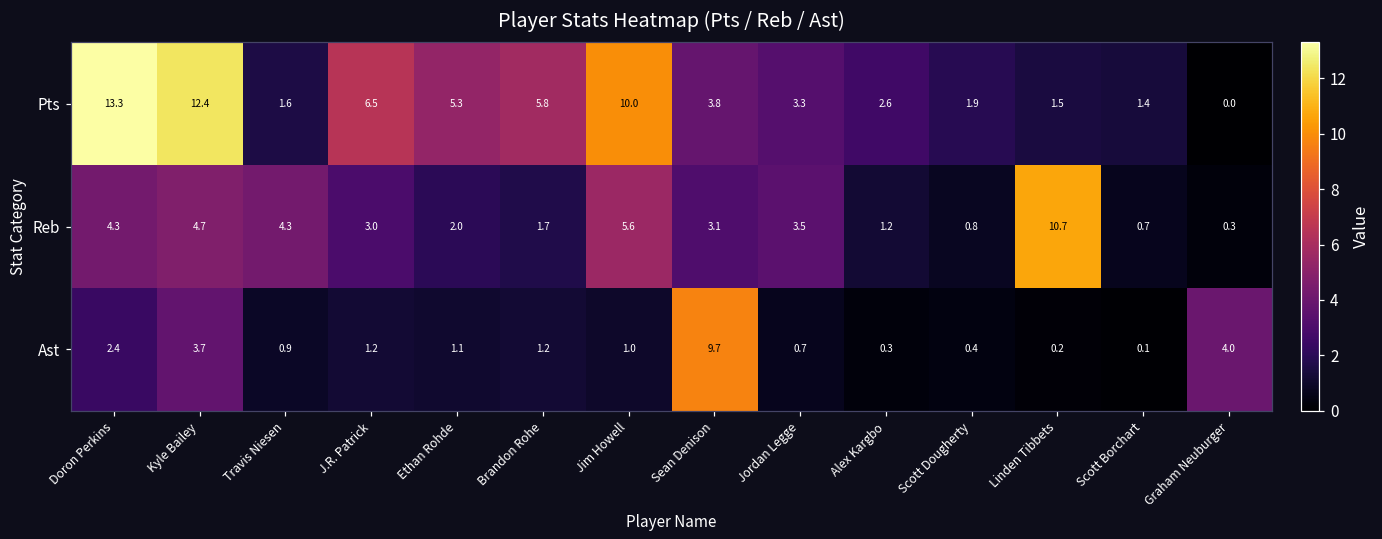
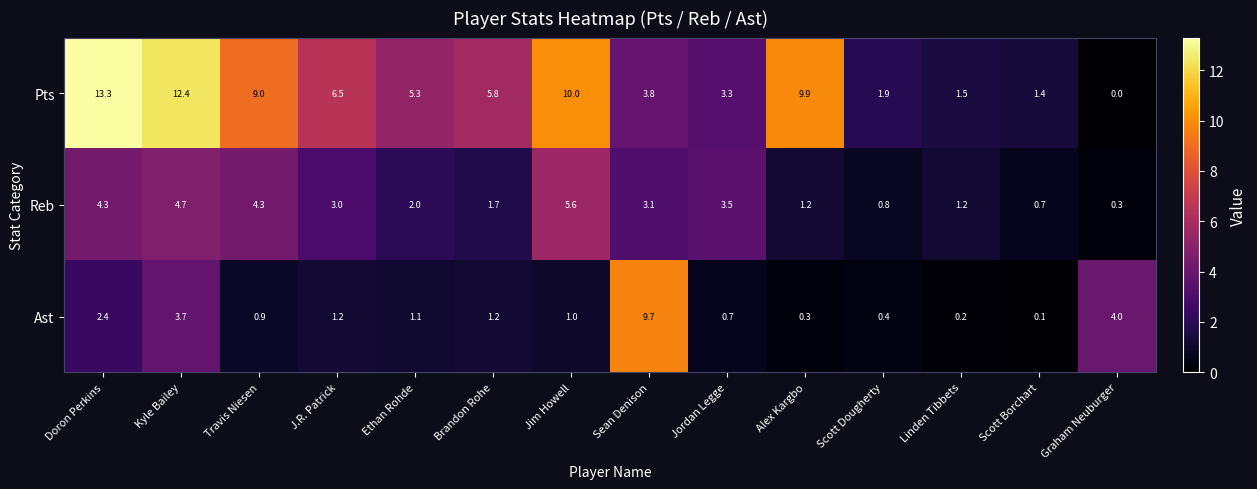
Pts, Travis Niesen: 1.6 -> 9.0
Pts, Alex Kargbo: 2.6 -> 9.9
Reb, Linden Tibbets: 10.7 -> 1.2
